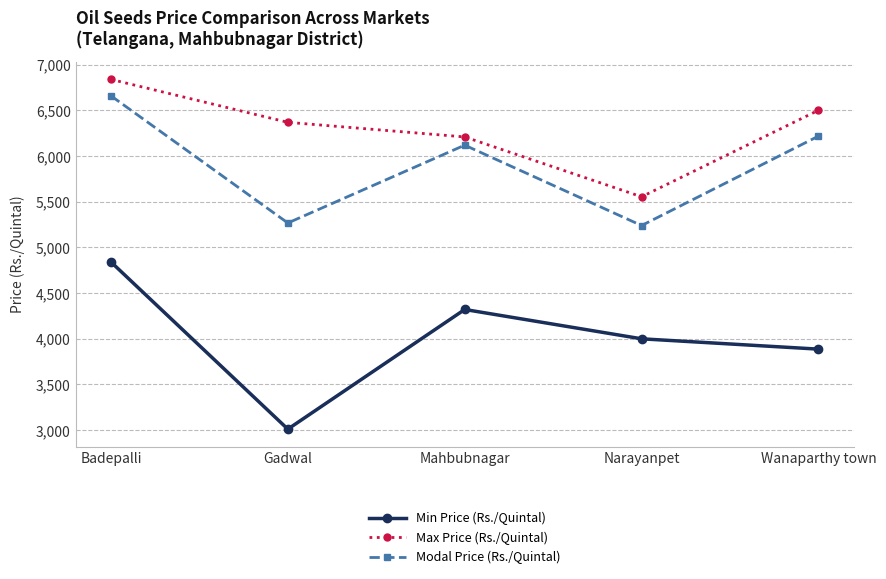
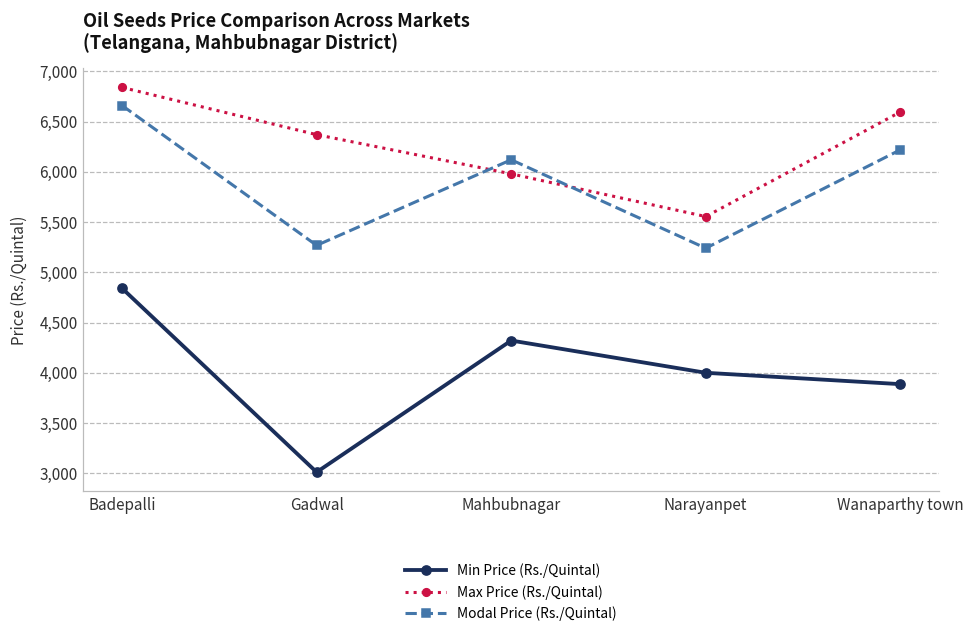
Max Price (Rs./Quintal), Mahbubnagar: 6,200 -> 6,000
Max Price (Rs./Quintal), Wanaparthy town: 6,500 -> 6,600
